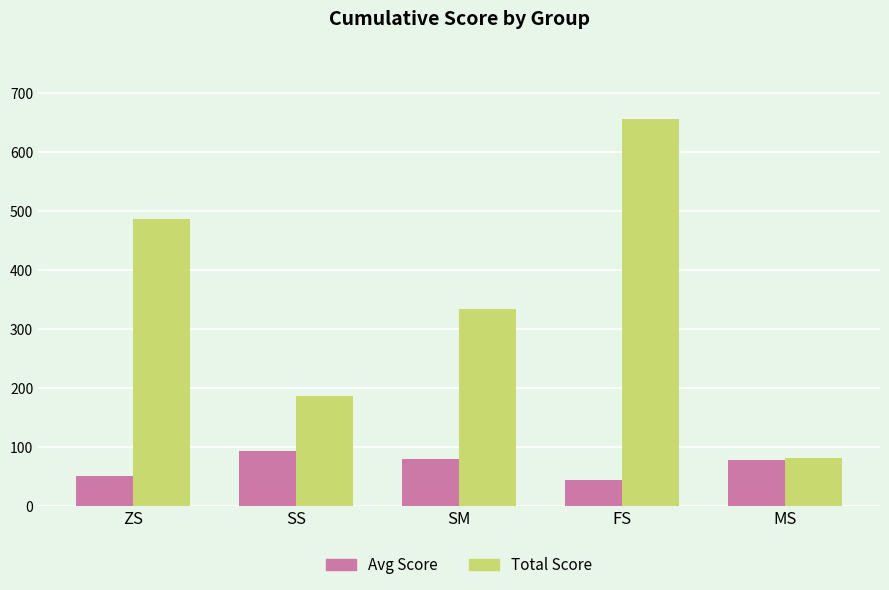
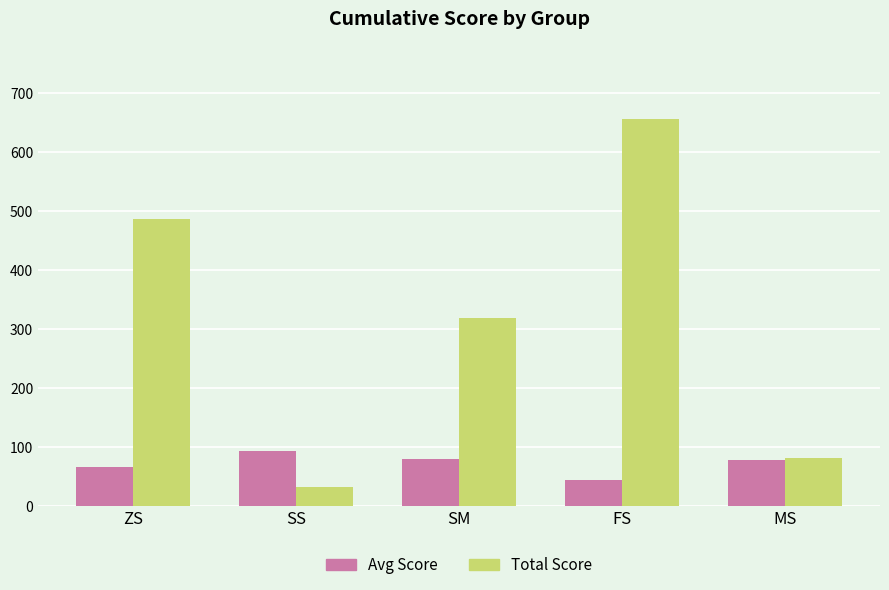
Avg Score, ZS: 50 -> 70
Total Score, SS: 190 -> 30
Total Score, SM: 330 -> 320
